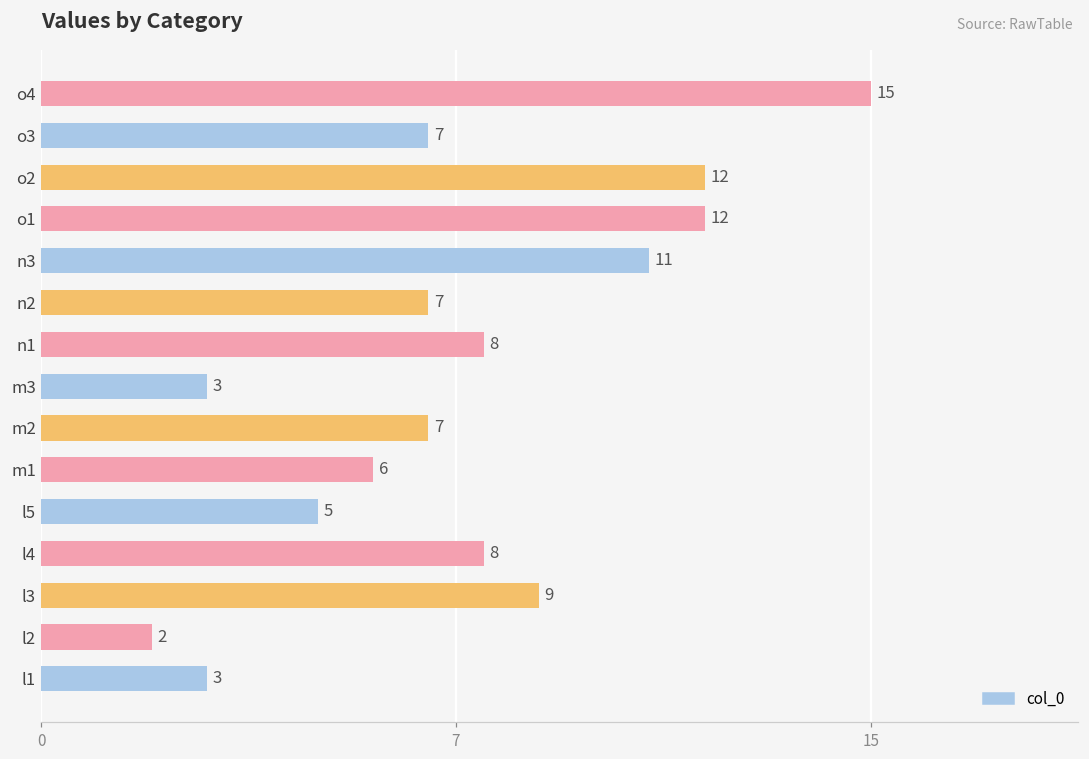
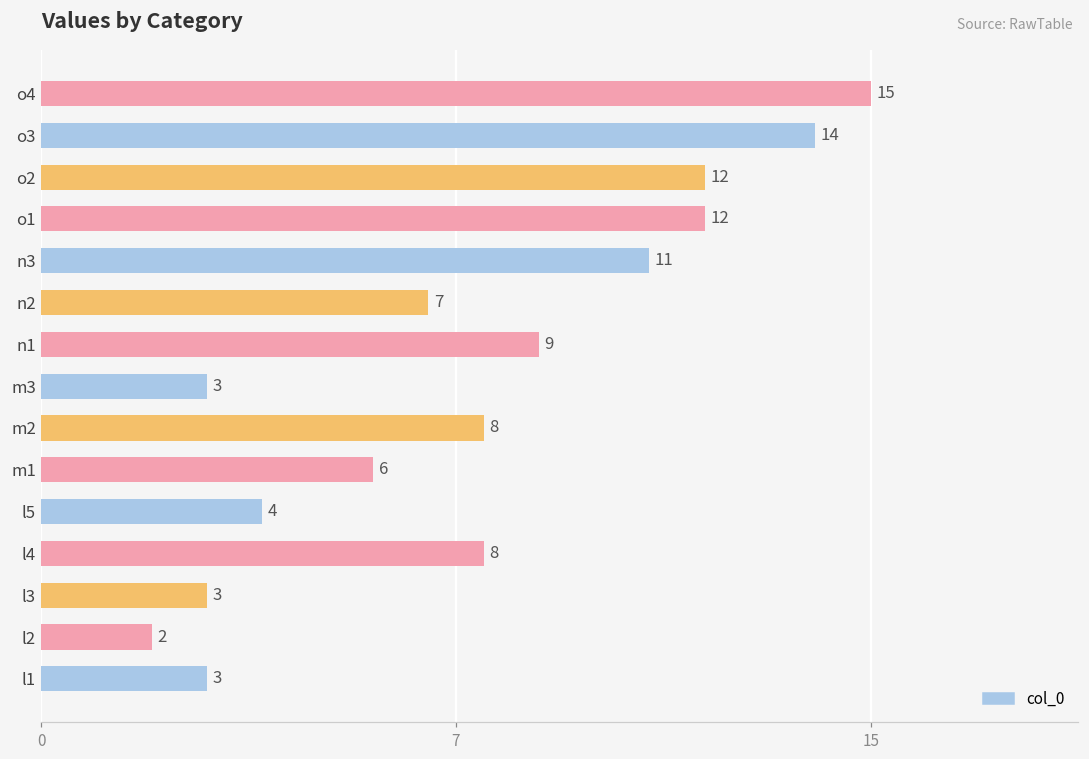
o3: 7 -> 14
n1: 8 -> 9
m2: 7 -> 8
l5: 5 -> 4
l3: 9 -> 3
